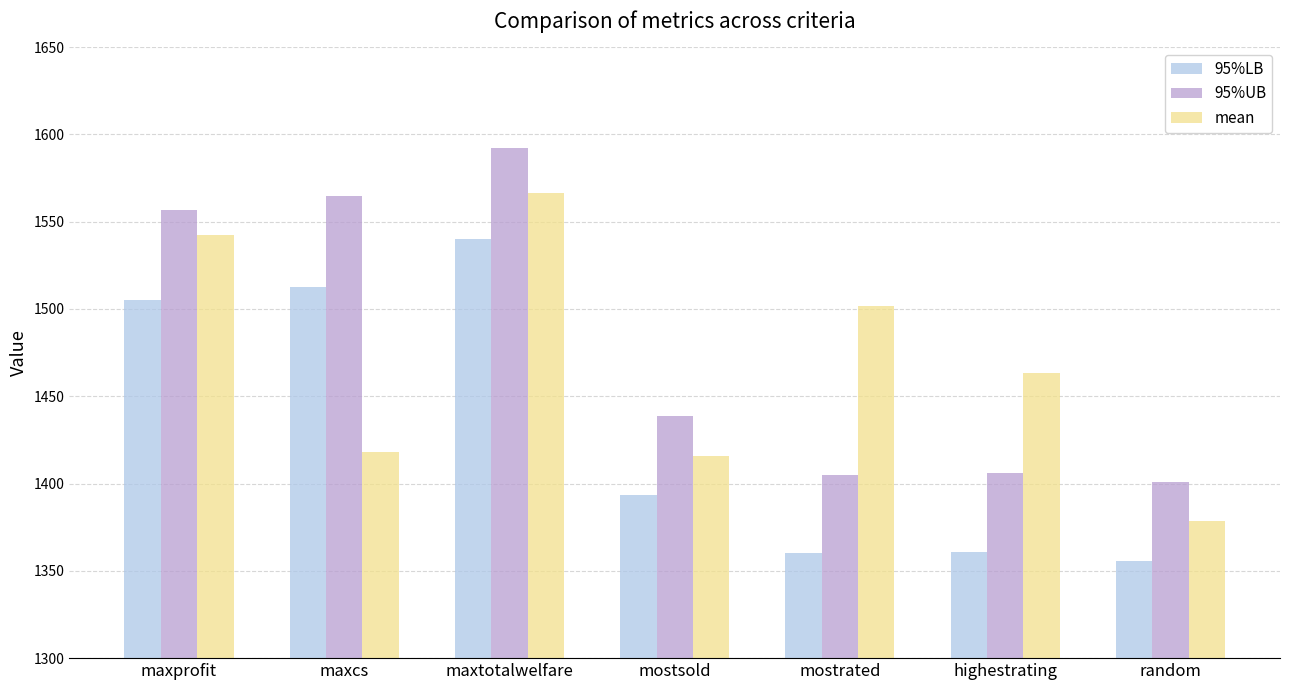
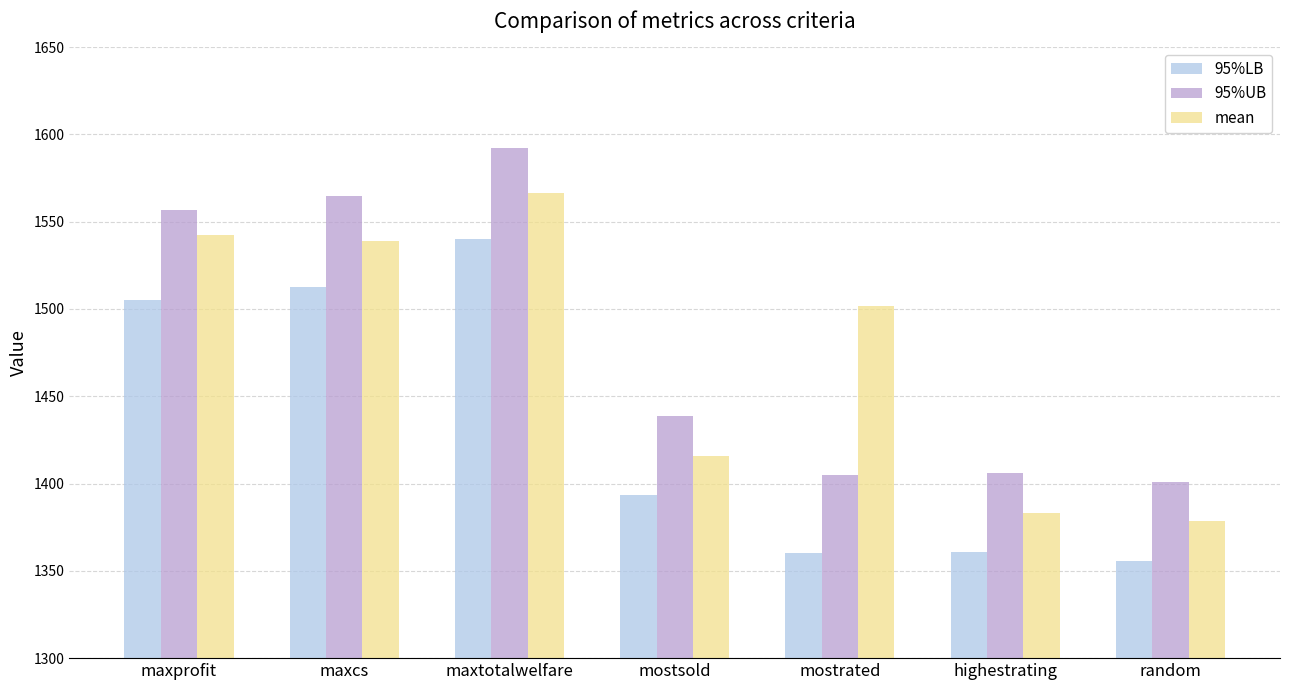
mean, maxcs: 1418 -> 1539
mean, highestrating: 1463 -> 1383
